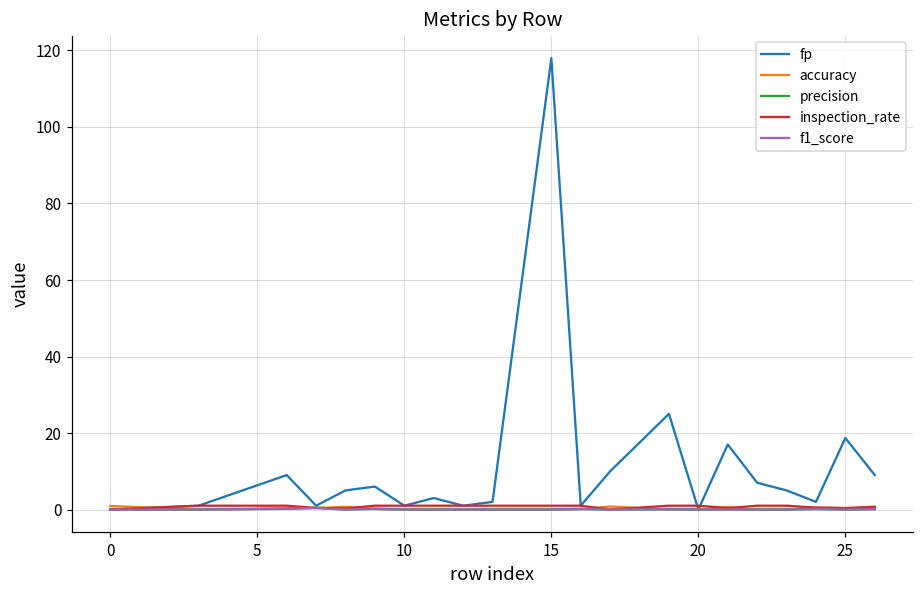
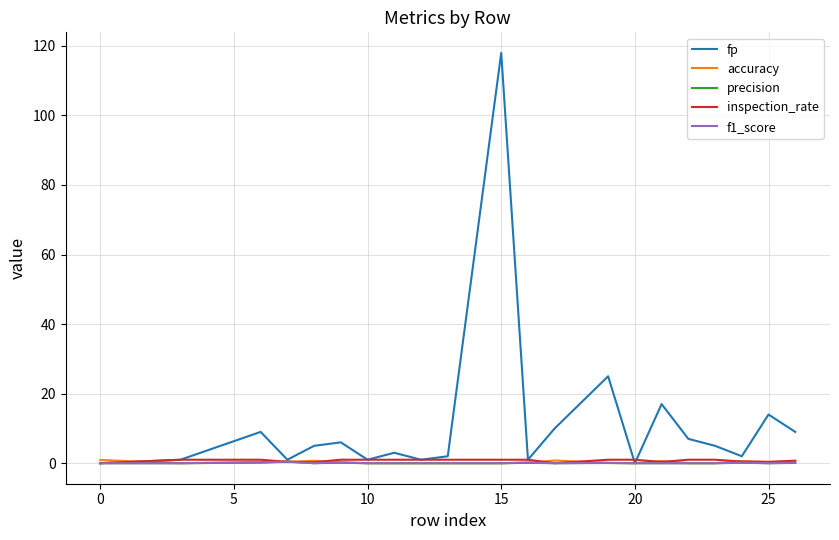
fp, 25: 19 -> 14
